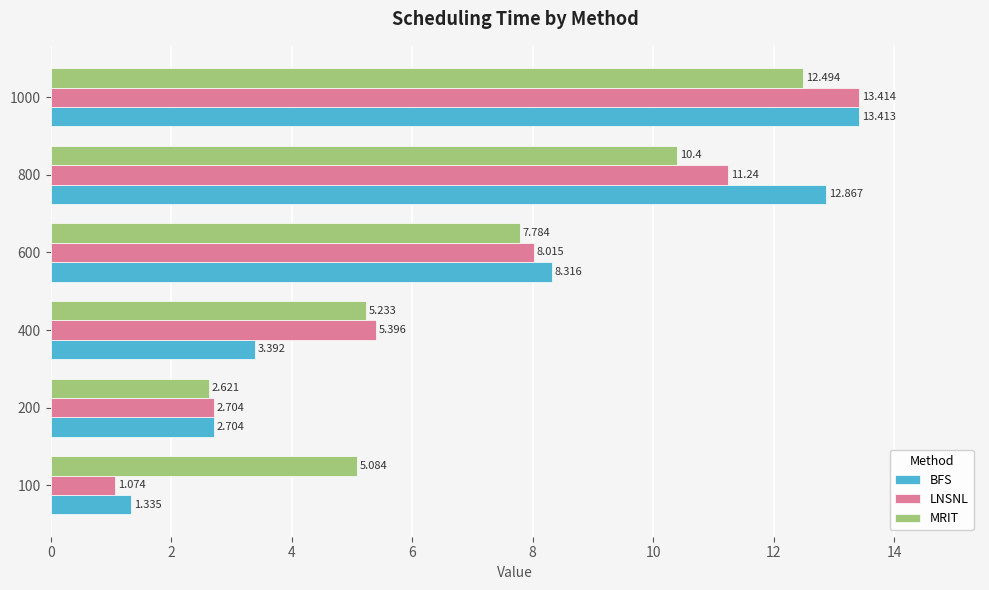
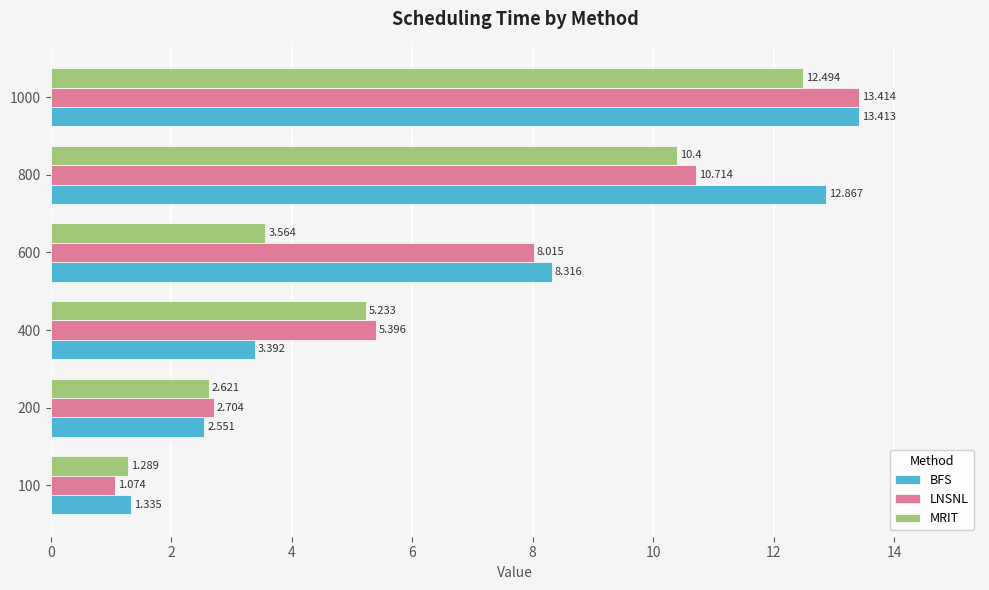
LNSNL, 800: 11.24 -> 10.714
MRIT, 600: 7.784 -> 3.564
BFS, 200: 2.704 -> 2.551
MRIT, 100: 5.084 -> 1.289
